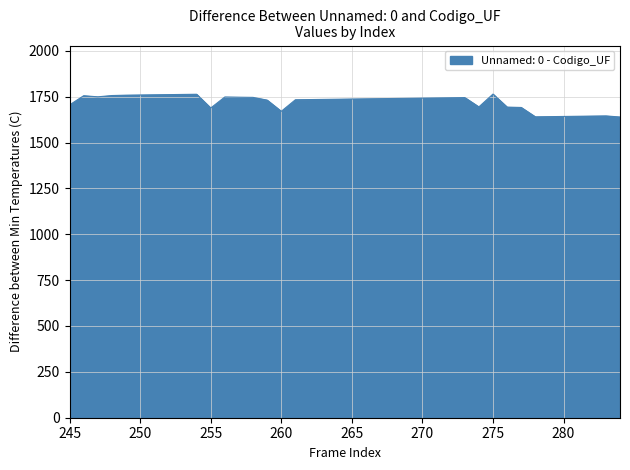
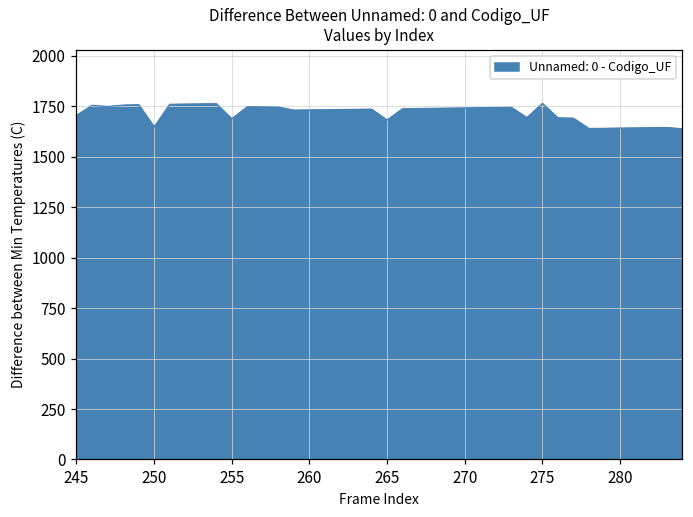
250: 1760 -> 1650
260: 1670 -> 1730
265: 1740 -> 1680
